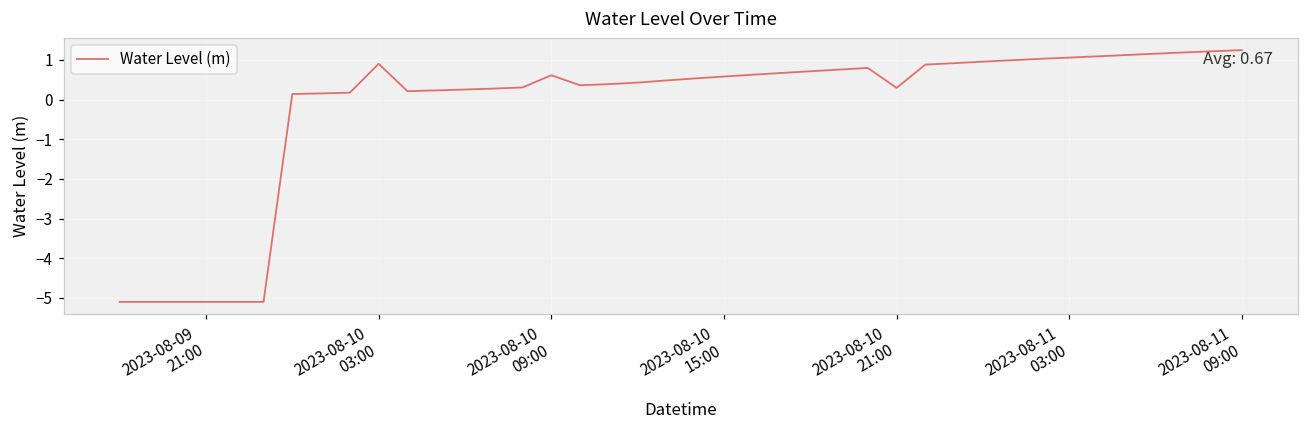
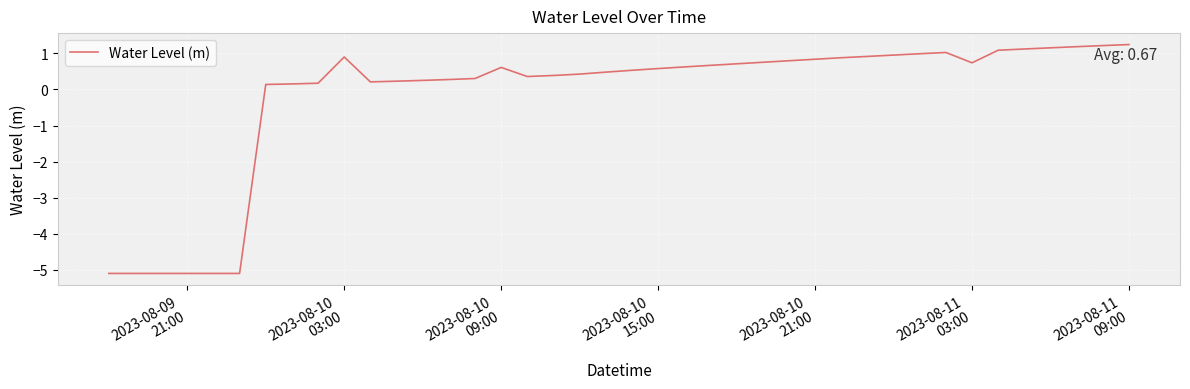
2023-08-10 21:00: 0.3 -> 0.8
2023-08-11 03:00: 1.1 -> 0.7
